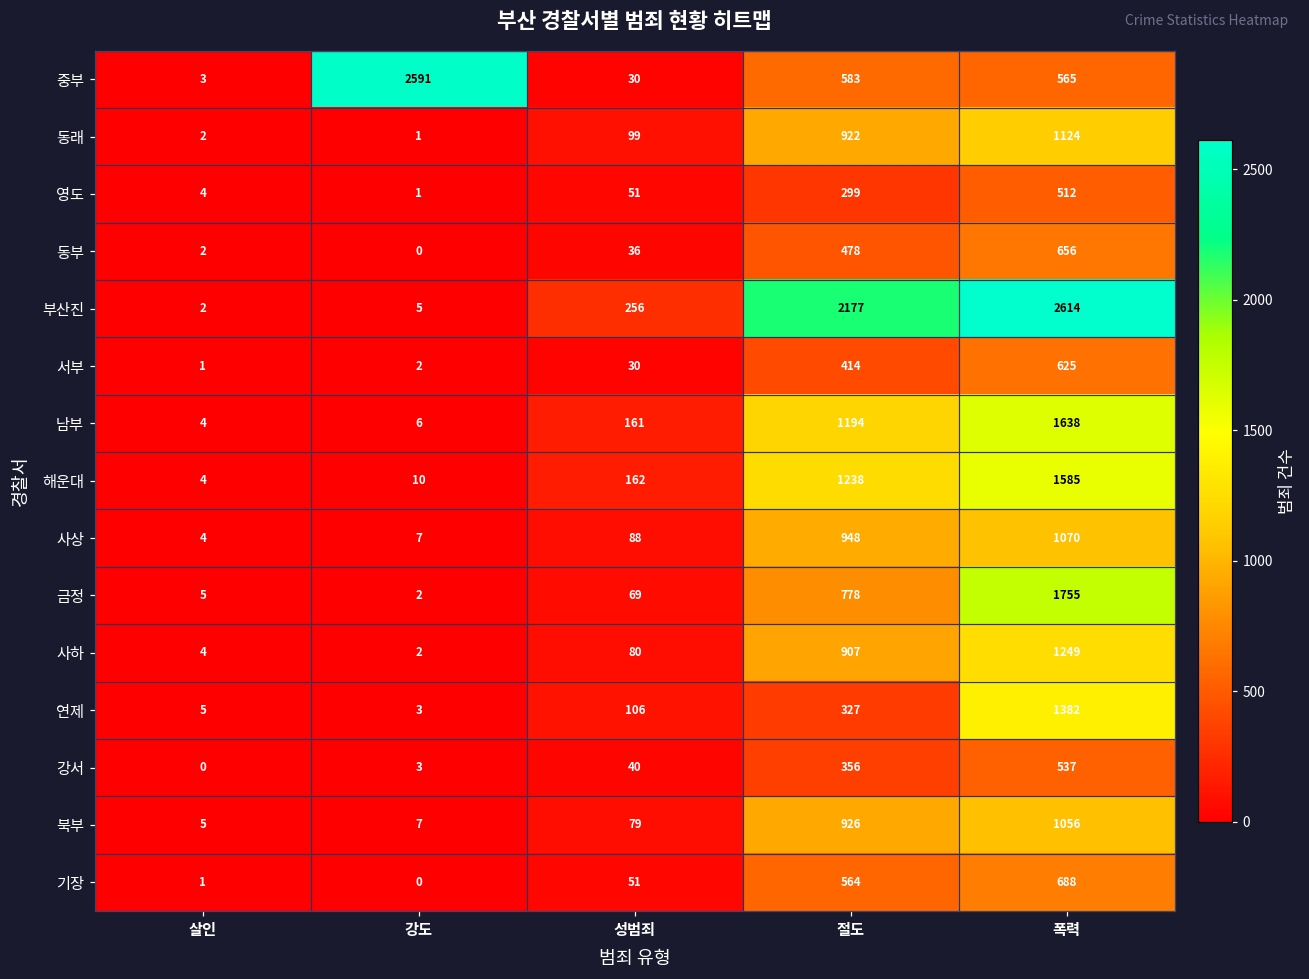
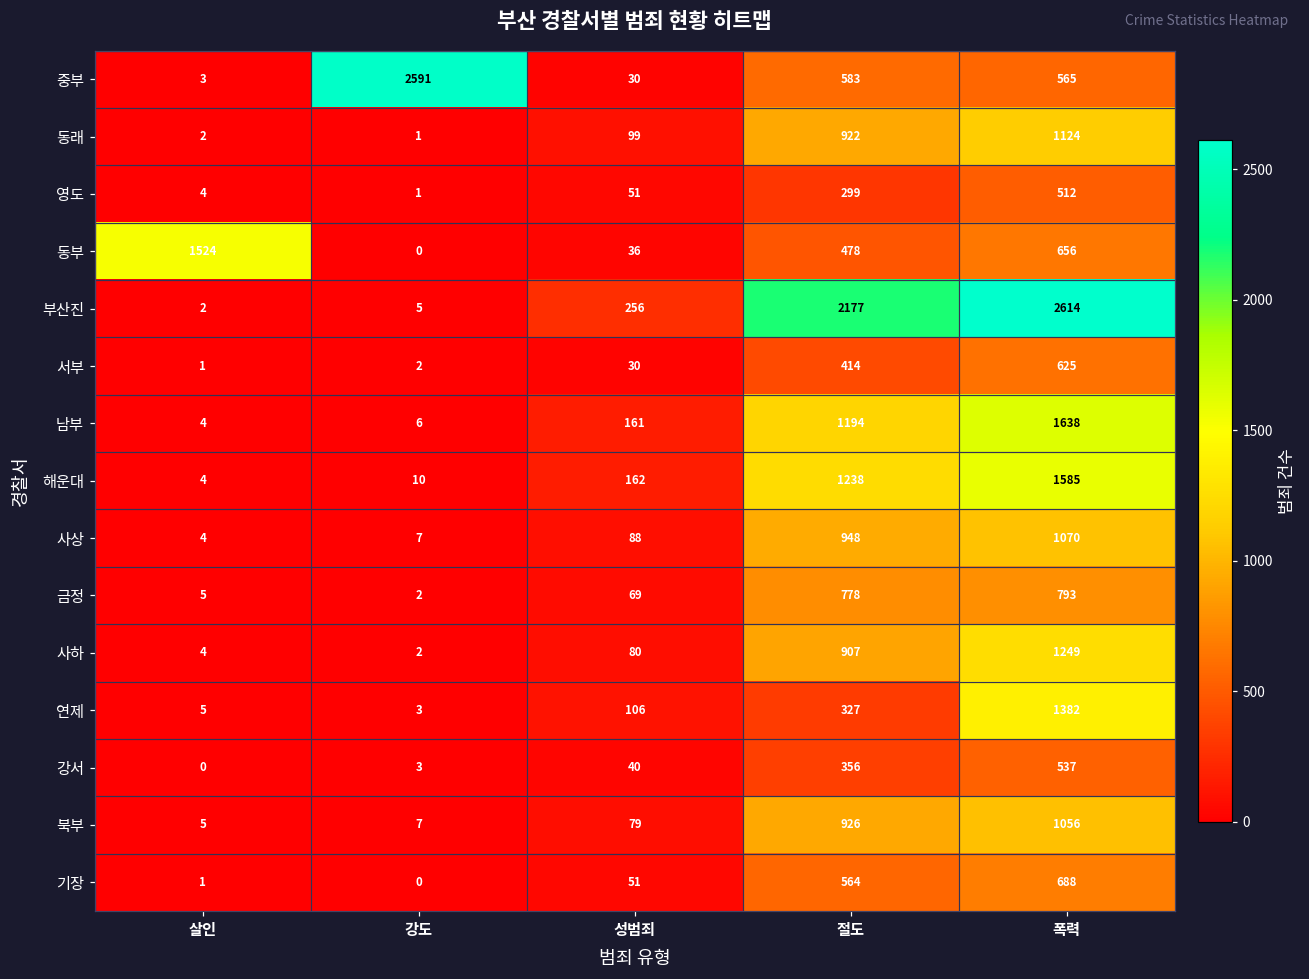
동부, 살인: 2 -> 1524
금정, 폭력: 1755 -> 793
